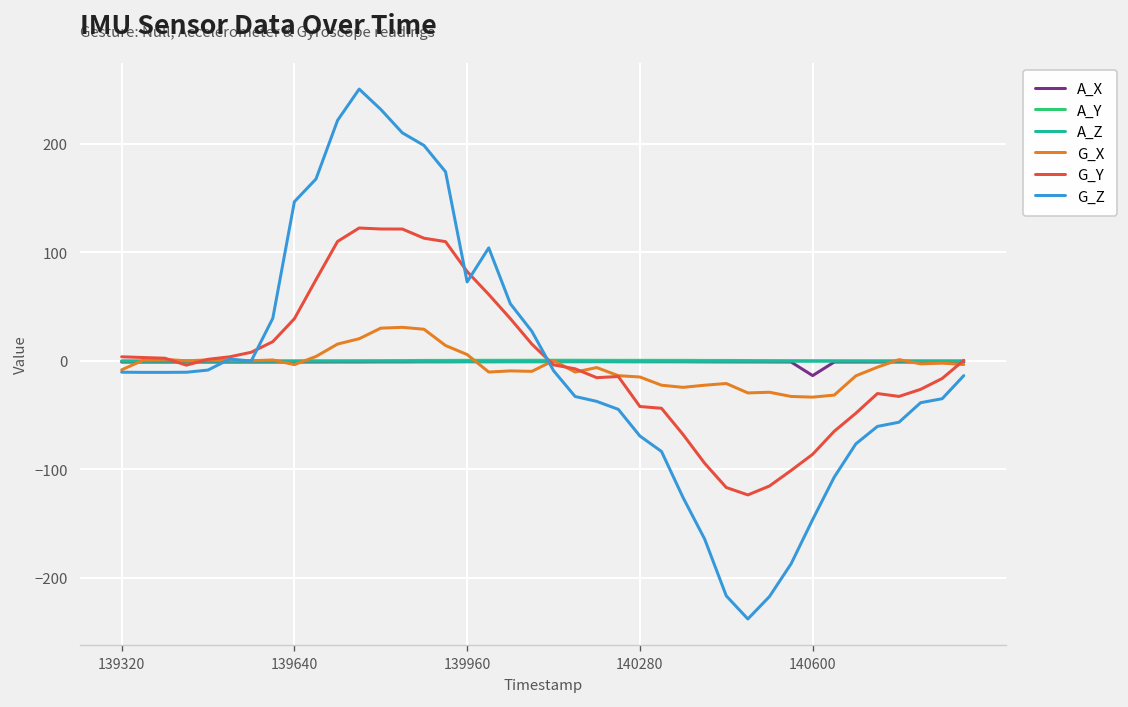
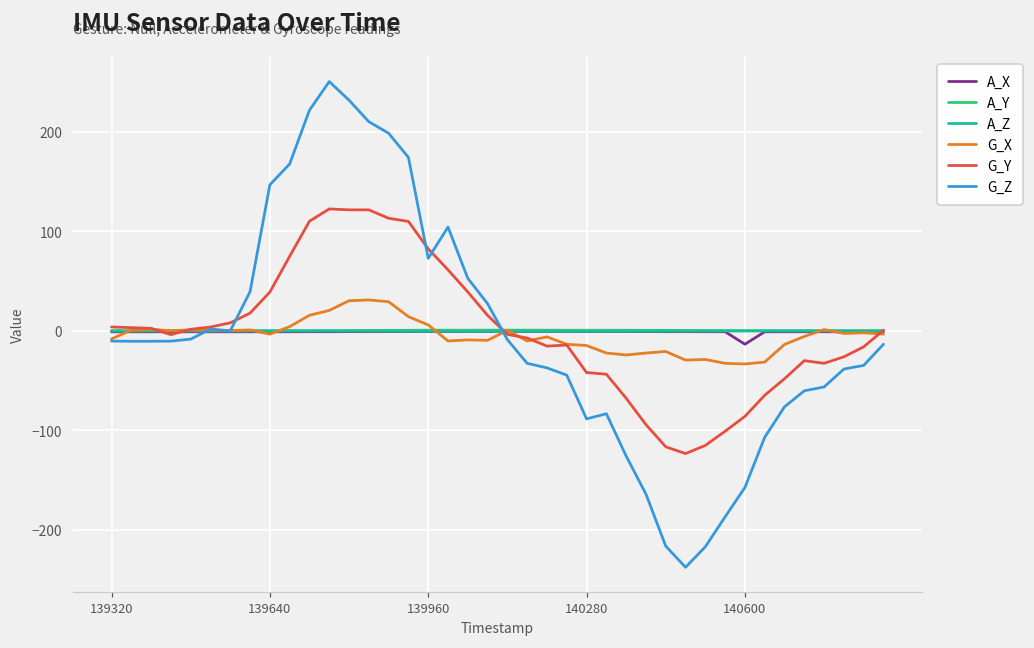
G_Z, 140280: -70 -> -90
G_Z, 140600: -150 -> -160
